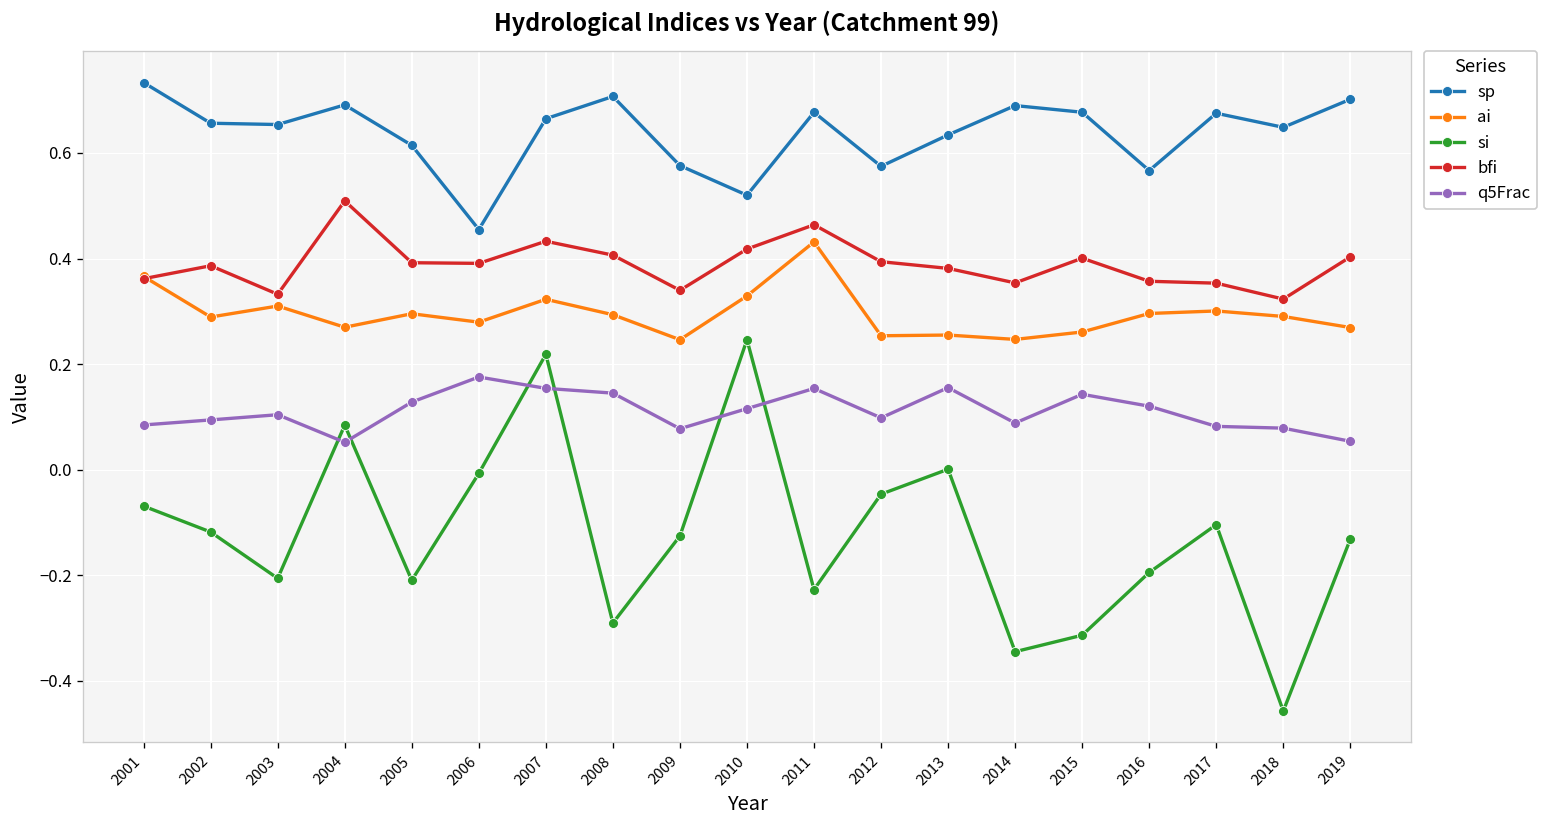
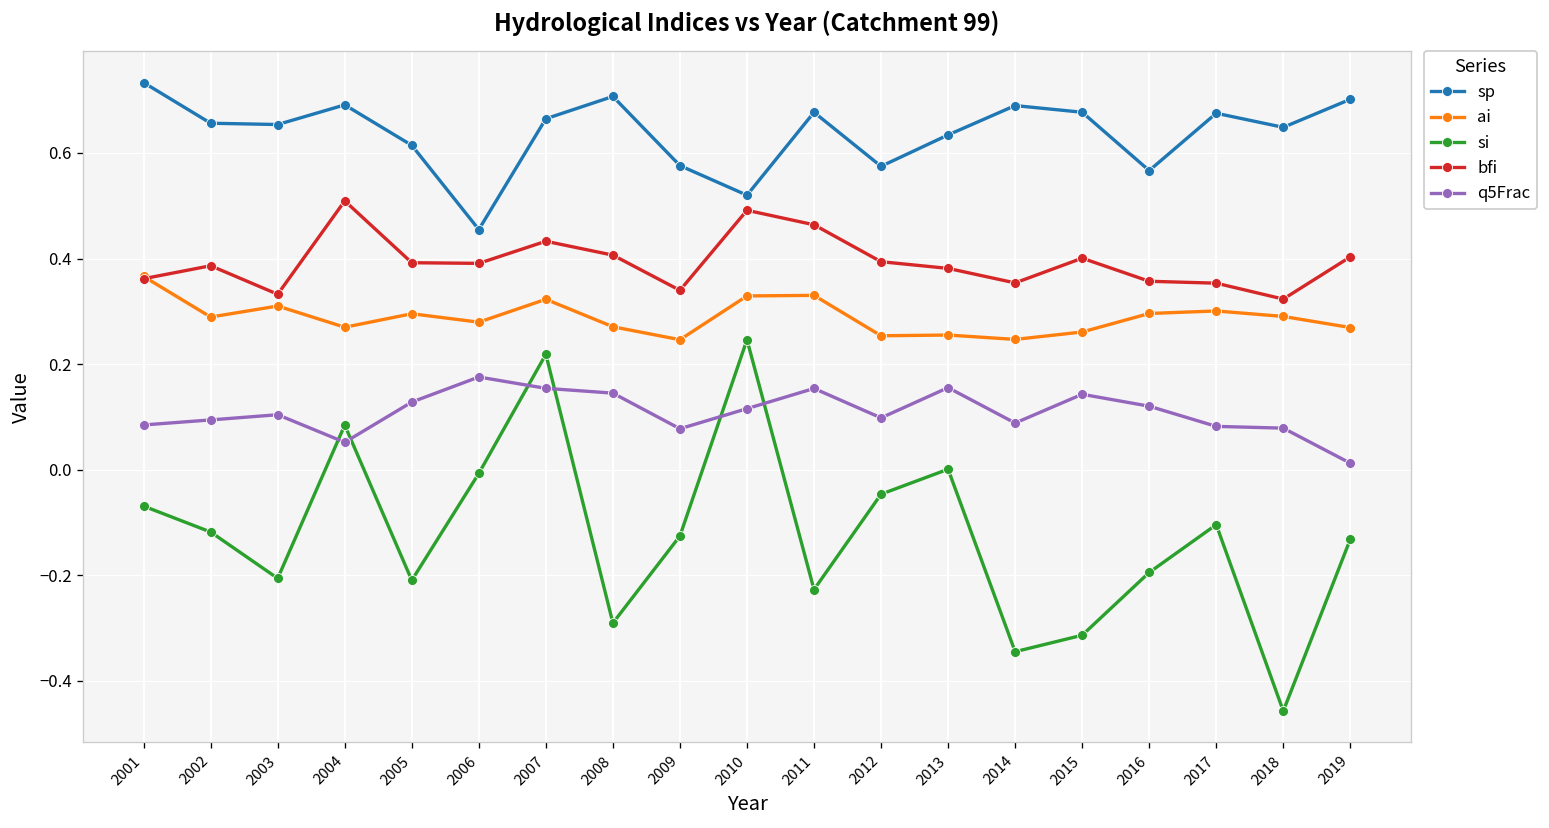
ai, 2008: 0.29 -> 0.27
bfi, 2010: 0.42 -> 0.49
ai, 2011: 0.43 -> 0.33
q5Frac, 2019: 0.05 -> 0.01
